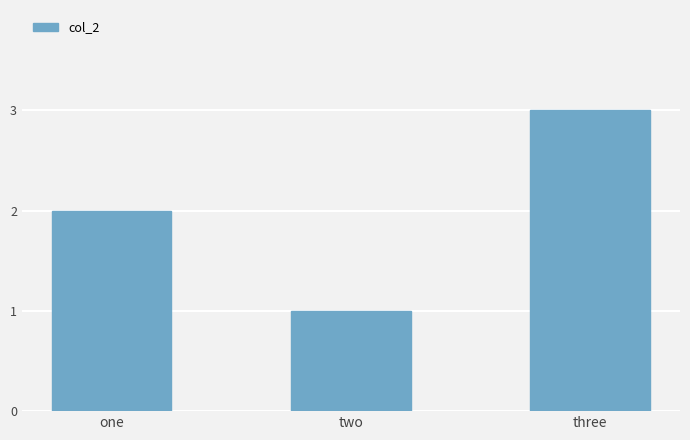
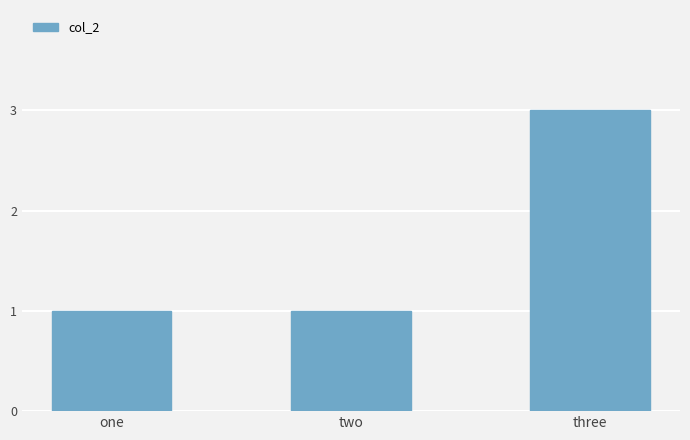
one: 2 -> 1
